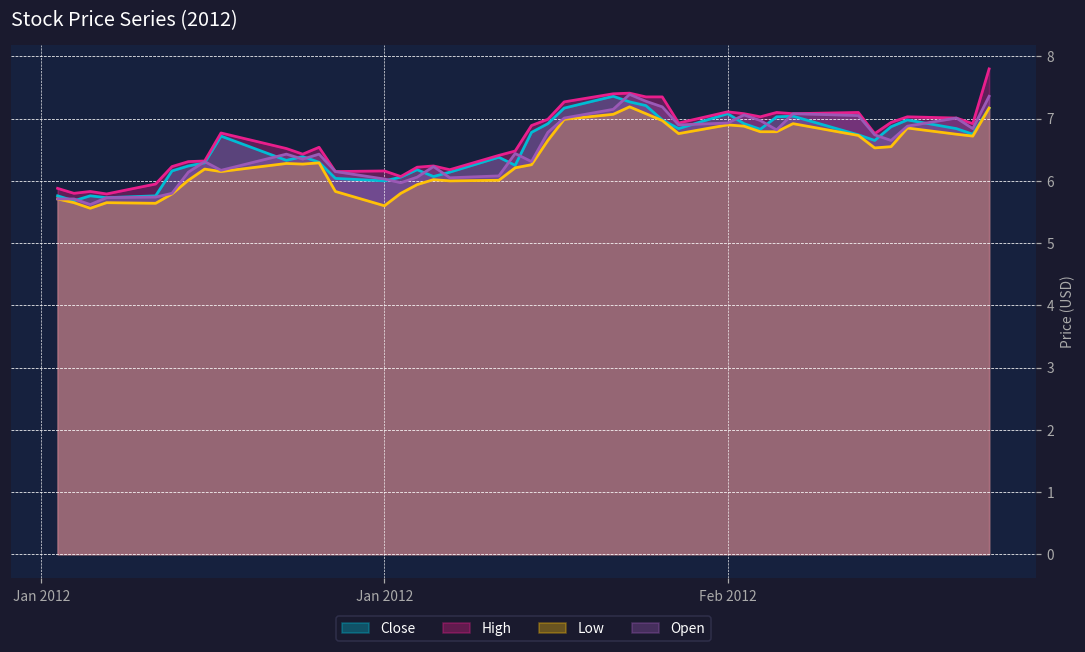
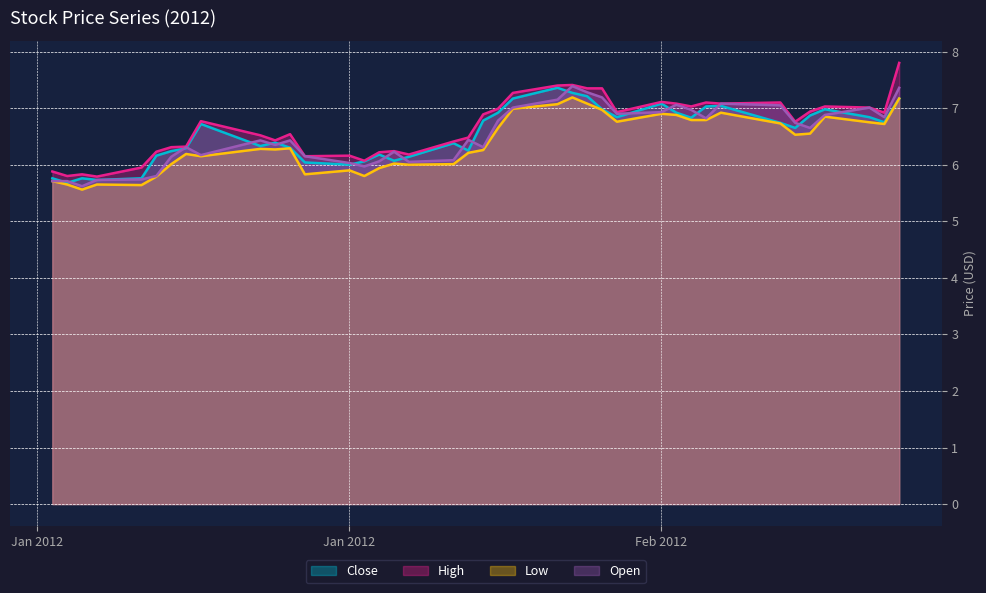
Low, Jan 2012: 5.6 -> 5.9
